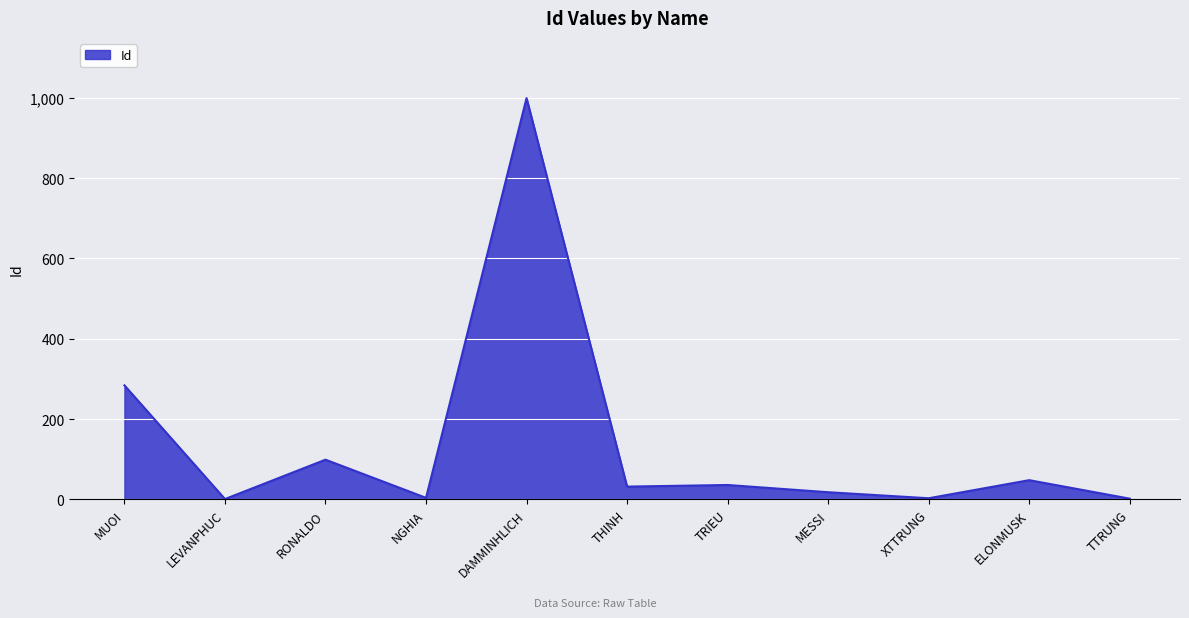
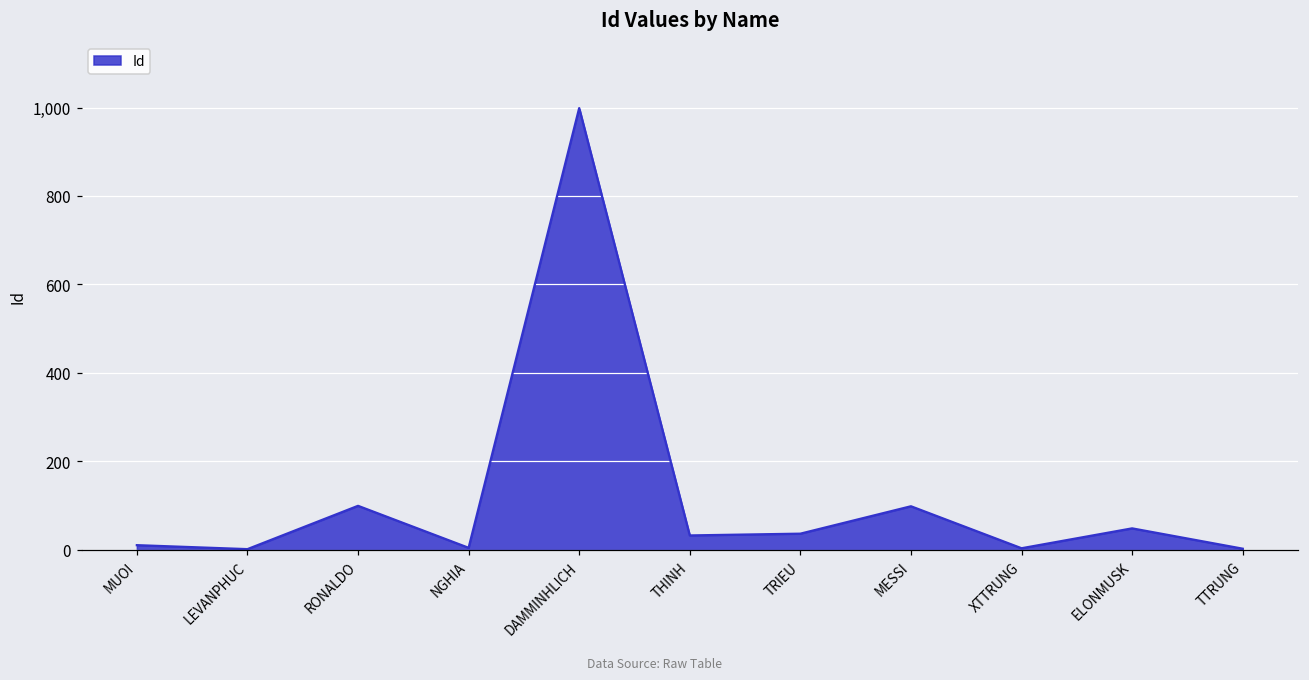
MUOI: 280 -> 10
MESSI: 20 -> 100
